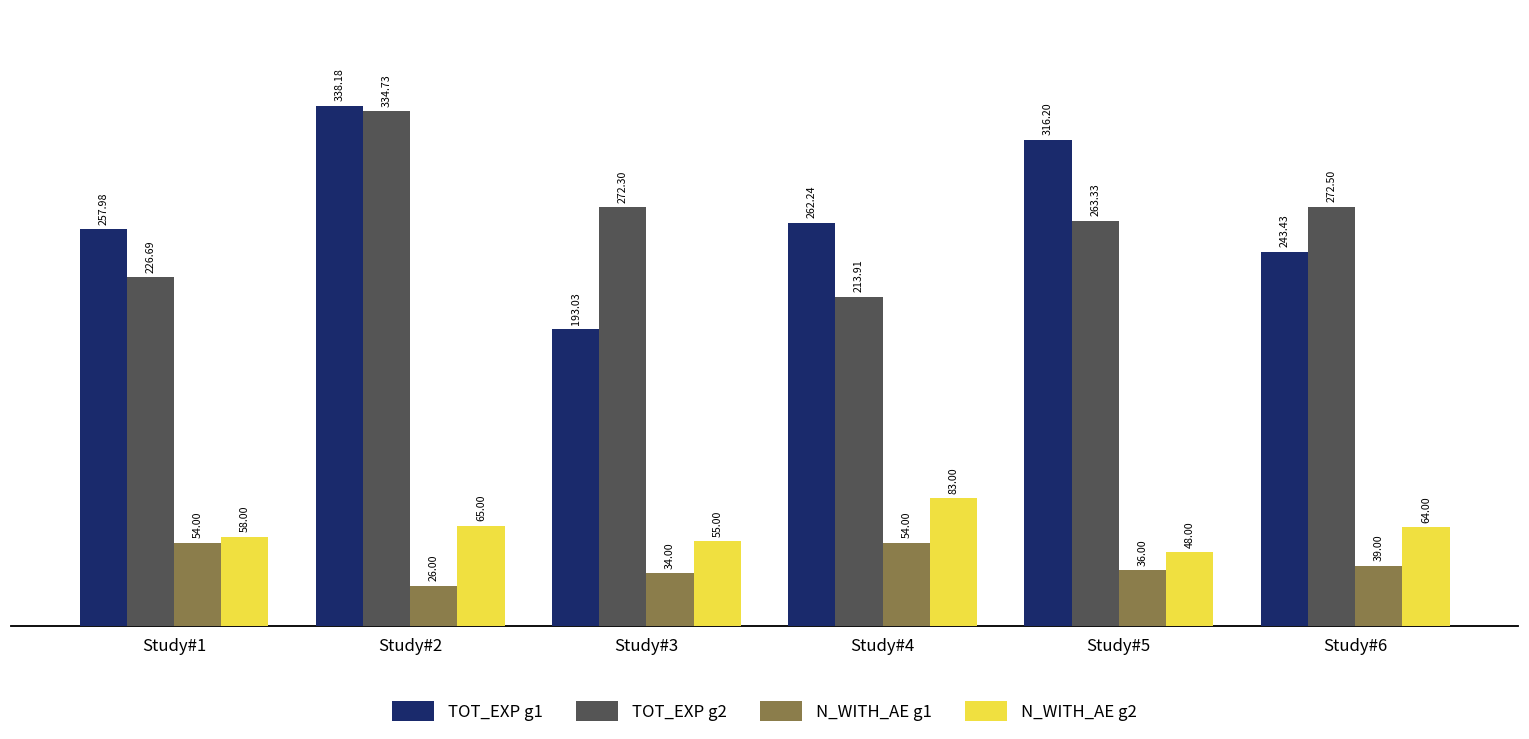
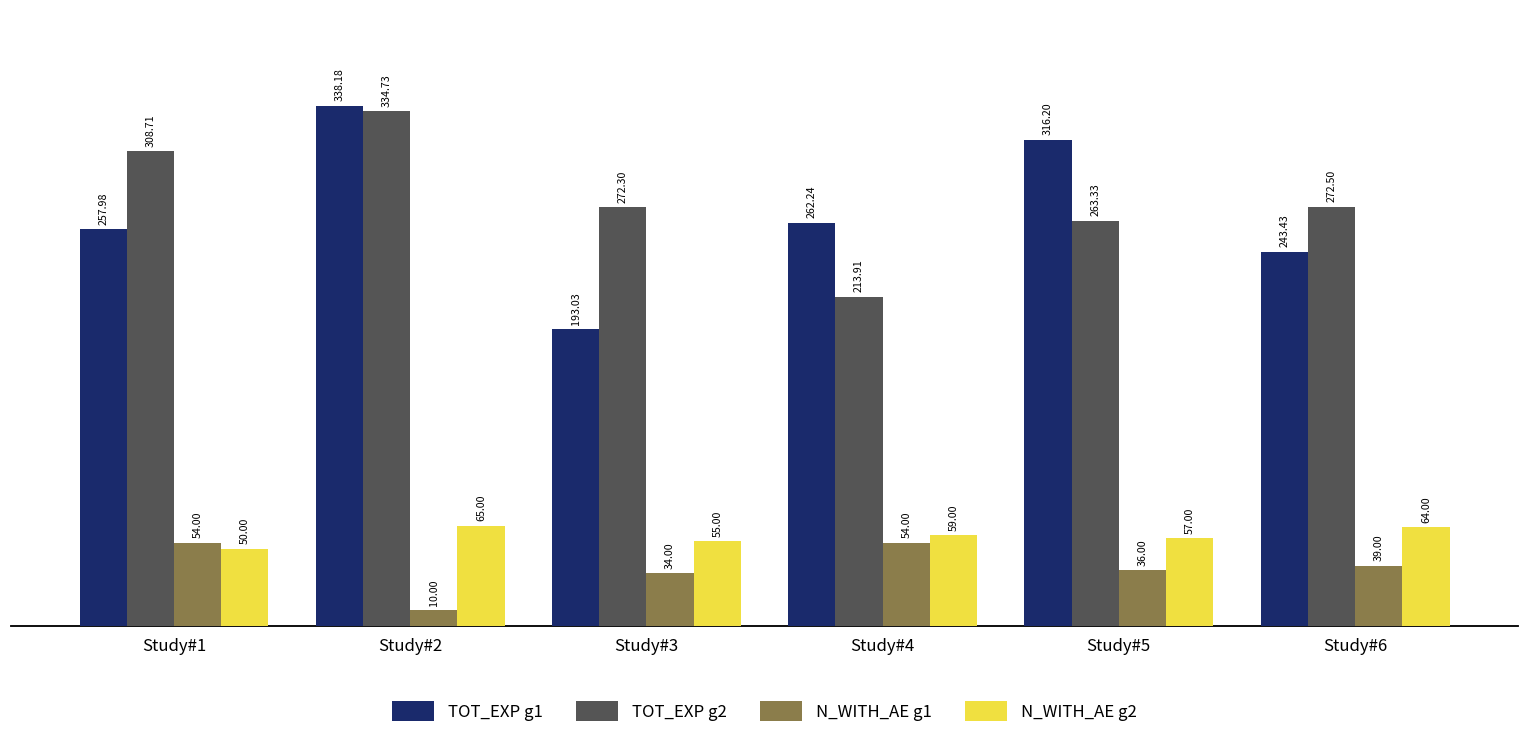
TOT_EXP g2, Study#1: 226.69 -> 308.71
N_WITH_AE g2, Study#1: 58.00 -> 50.00
N_WITH_AE g1, Study#2: 26.00 -> 10.00
N_WITH_AE g2, Study#4: 83.00 -> 59.00
N_WITH_AE g2, Study#5: 48.00 -> 57.00
